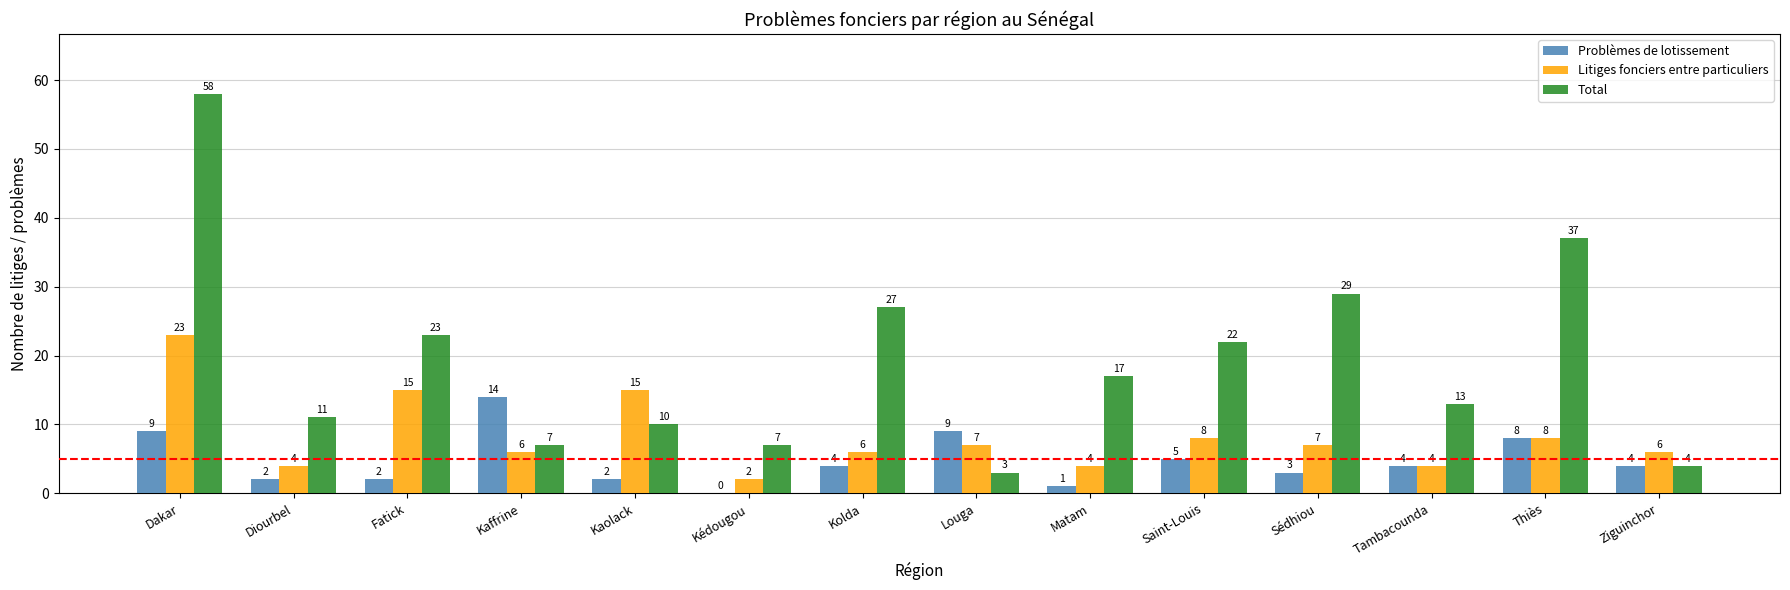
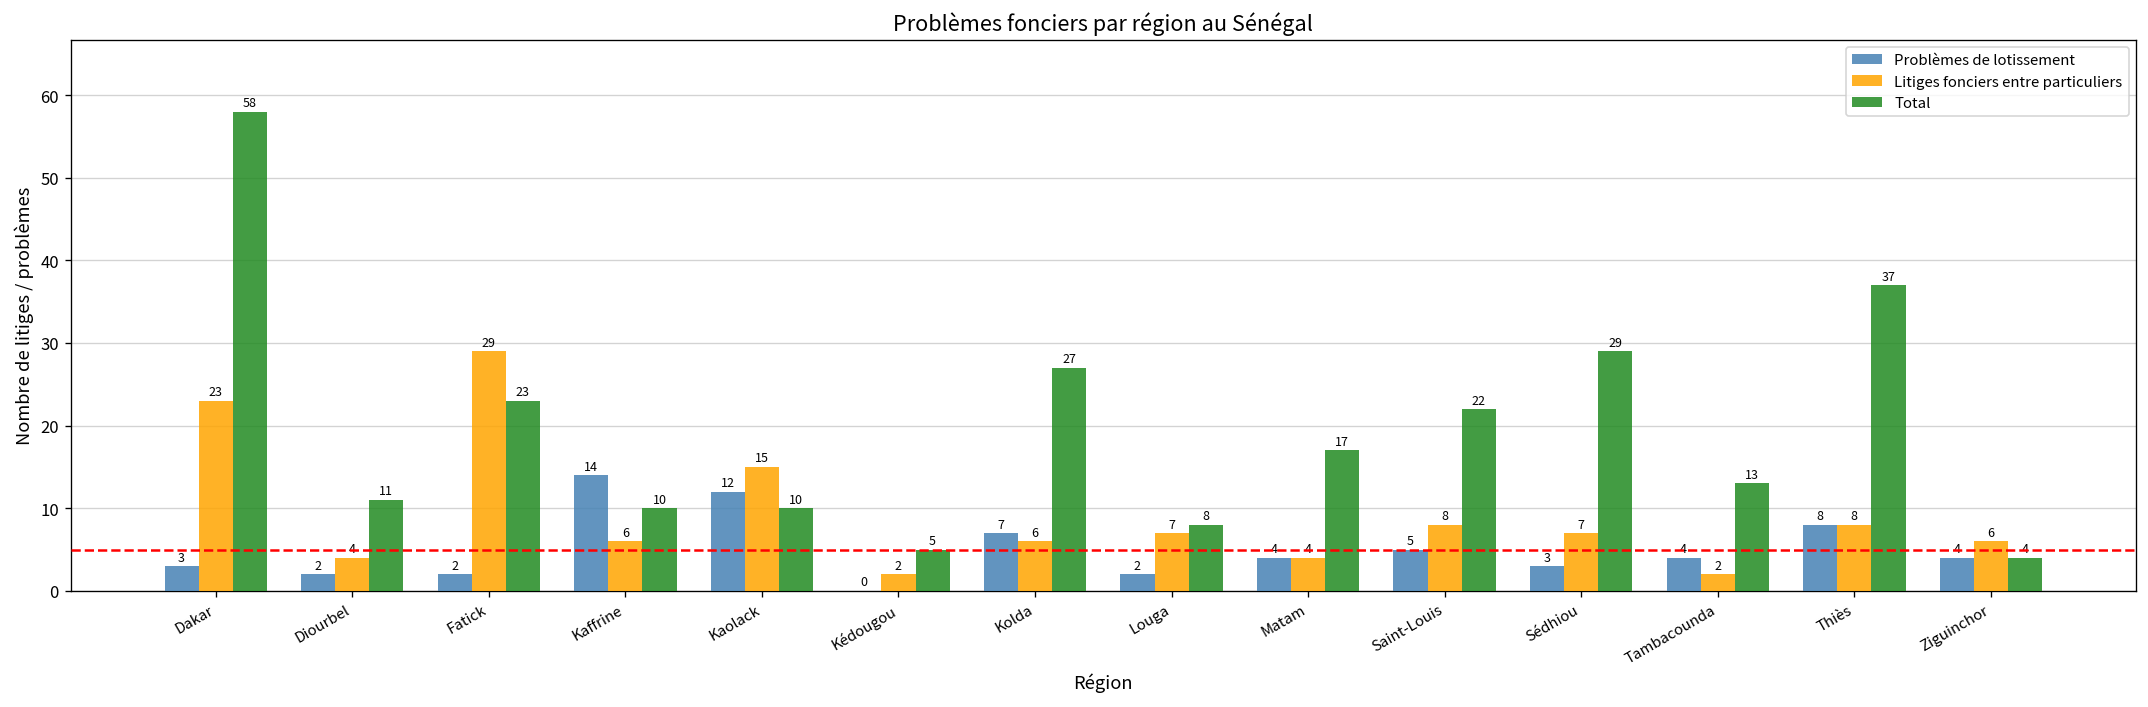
Problèmes de lotissement, Dakar: 9 -> 3
Litiges fonciers entre particuliers, Fatick: 15 -> 29
Total, Kaffrine: 7 -> 10
Problèmes de lotissement, Kaolack: 2 -> 12
Total, Kédougou: 7 -> 5
Problèmes de lotissement, Kolda: 4 -> 7
Problèmes de lotissement, Louga: 9 -> 2
Total, Louga: 3 -> 8
Problèmes de lotissement, Matam: 1 -> 4
Litiges fonciers entre particuliers, Tambacounda: 4 -> 2
